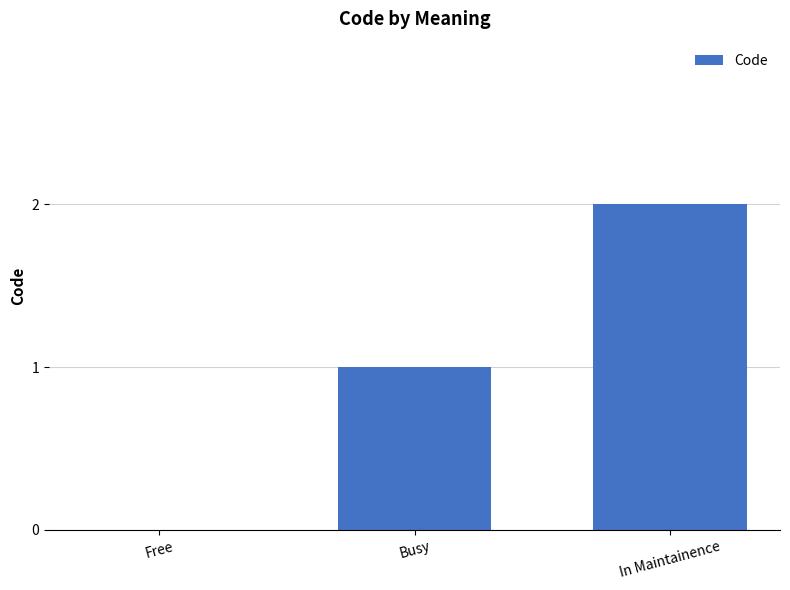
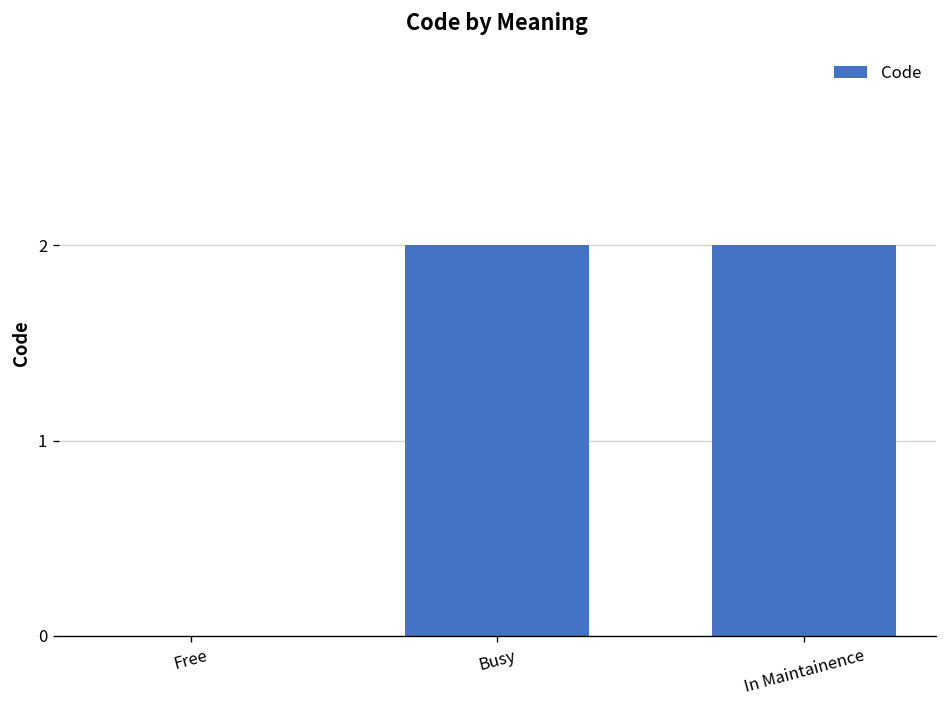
Busy: 1 -> 2
